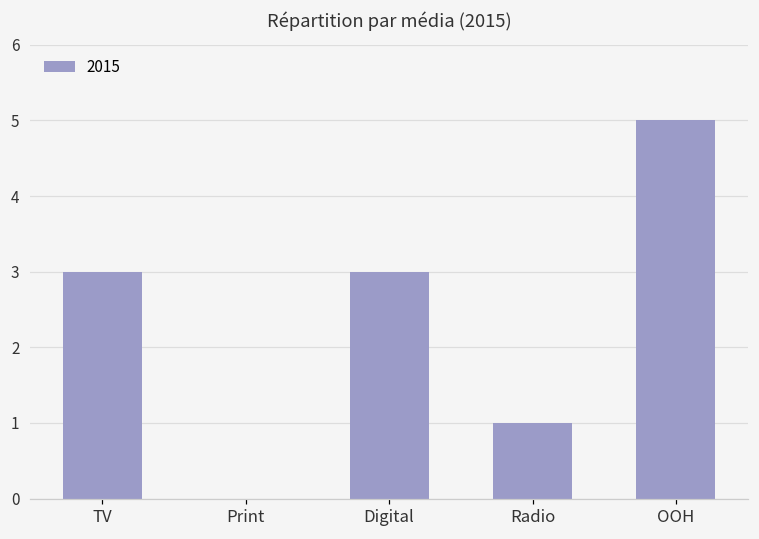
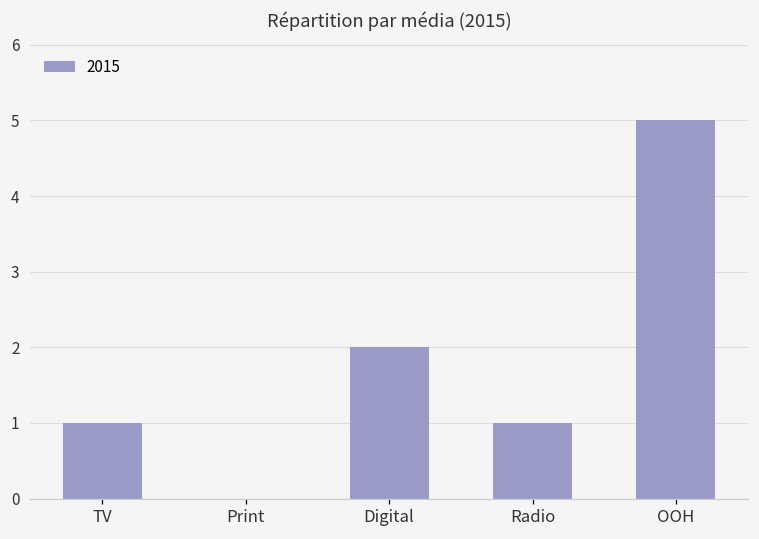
TV: 3 -> 1
Digital: 3 -> 2
